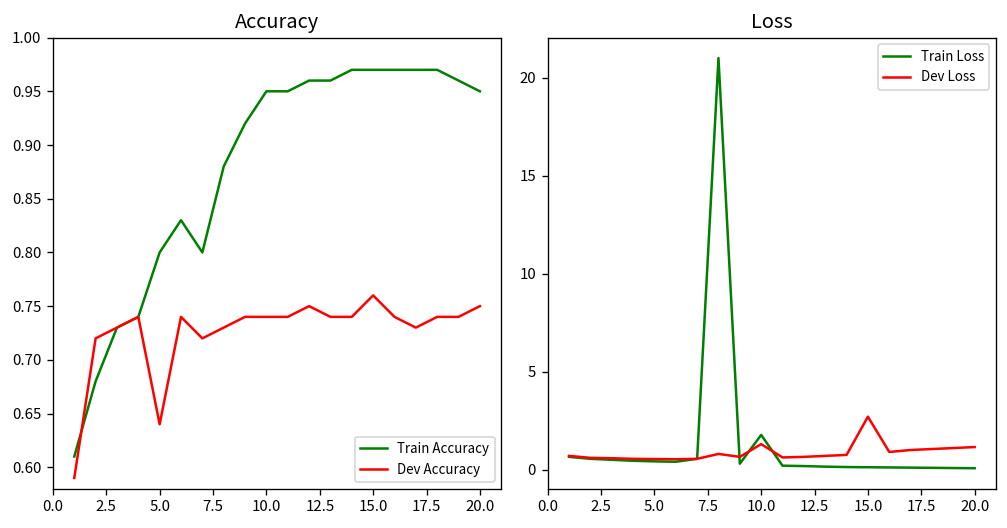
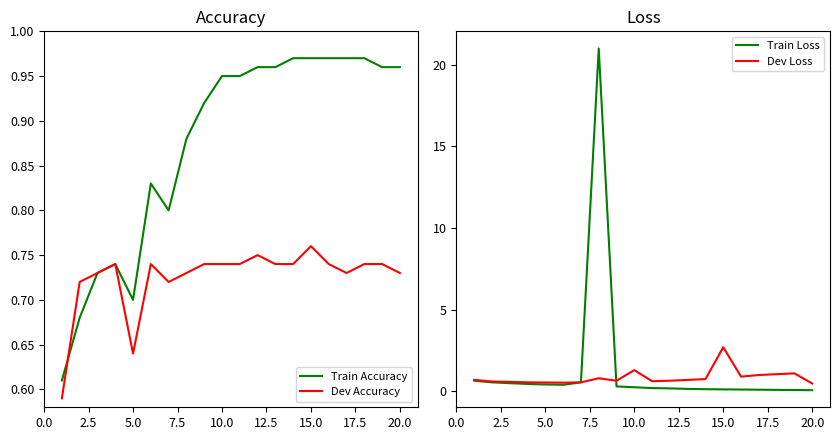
Accuracy, Train Accuracy, 5.0: 0.8 -> 0.7
Accuracy, Train Accuracy, 20.0: 0.95 -> 0.96
Accuracy, Dev Accuracy, 20.0: 0.75 -> 0.73
Loss, Train Loss, 10.0: 1.8 -> 0.3
Loss, Dev Loss, 20.0: 1.2 -> 0.5
